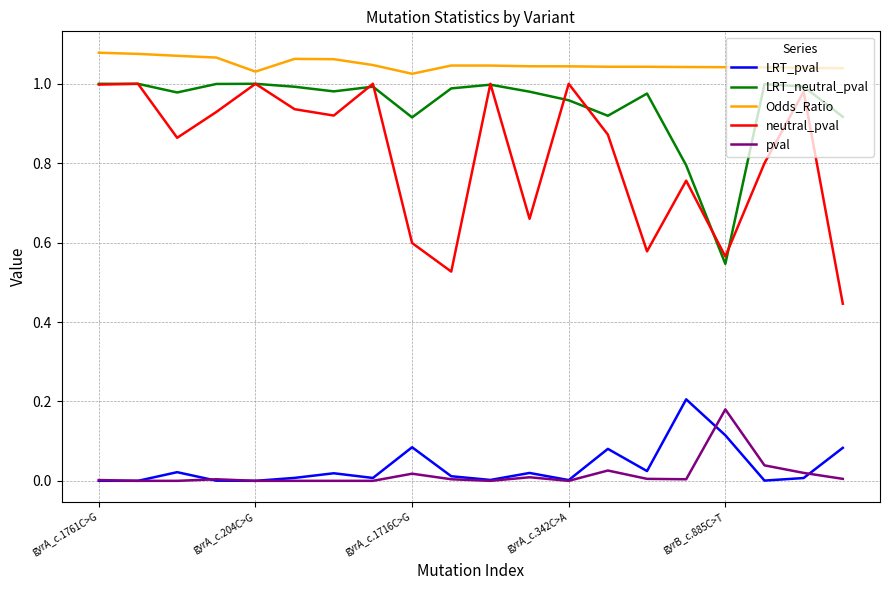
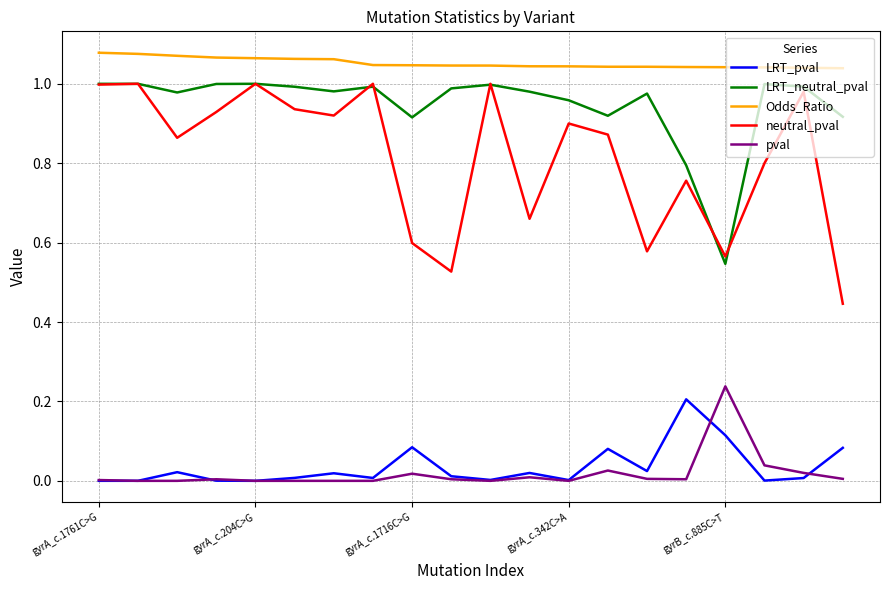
Odds_Ratio, gyrA_c.204C>G: 1.03 -> 1.06
Odds_Ratio, gyrA_c.1716C>G: 1.03 -> 1.05
neutral_pval, gyrA_c.342C>A: 1.0 -> 0.9
pval, gyrB_c.885C>T: 0.18 -> 0.24
